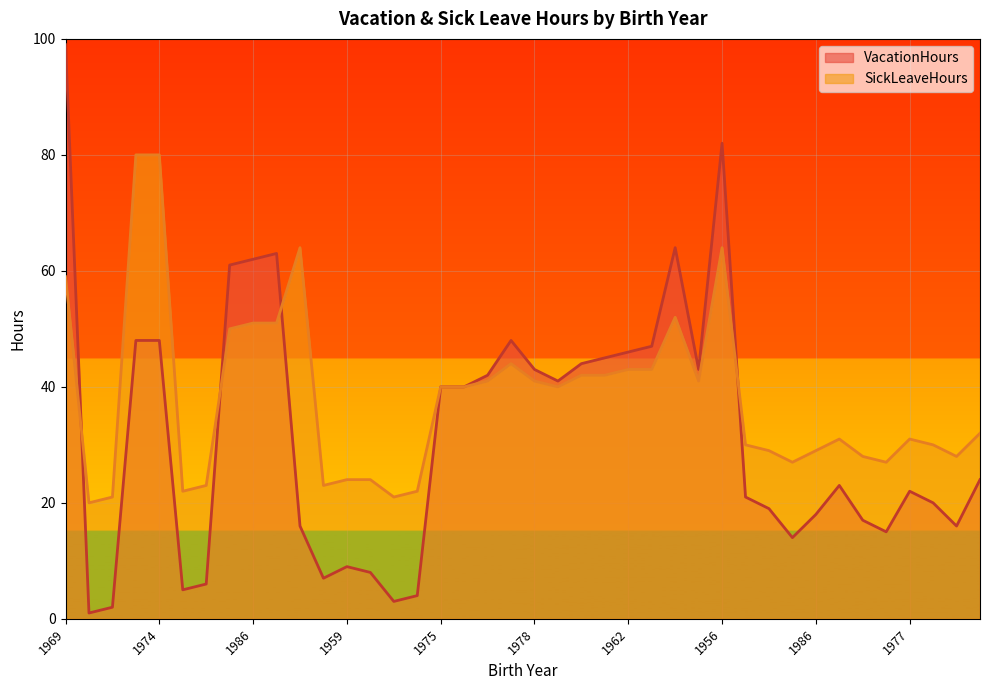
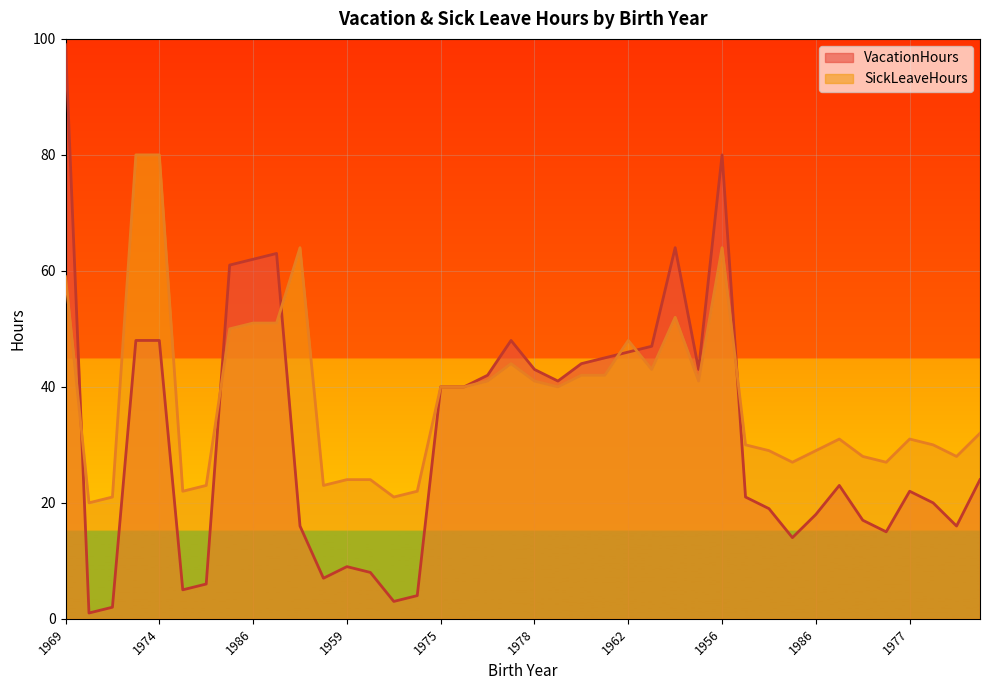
SickLeaveHours, 1962: 43 -> 48
VacationHours, 1956: 82 -> 80
